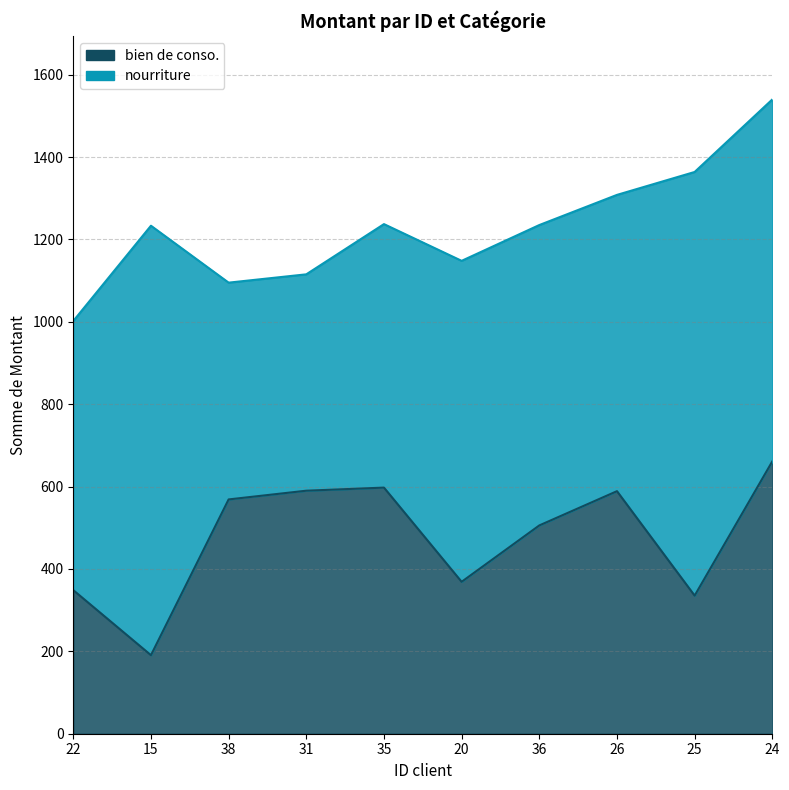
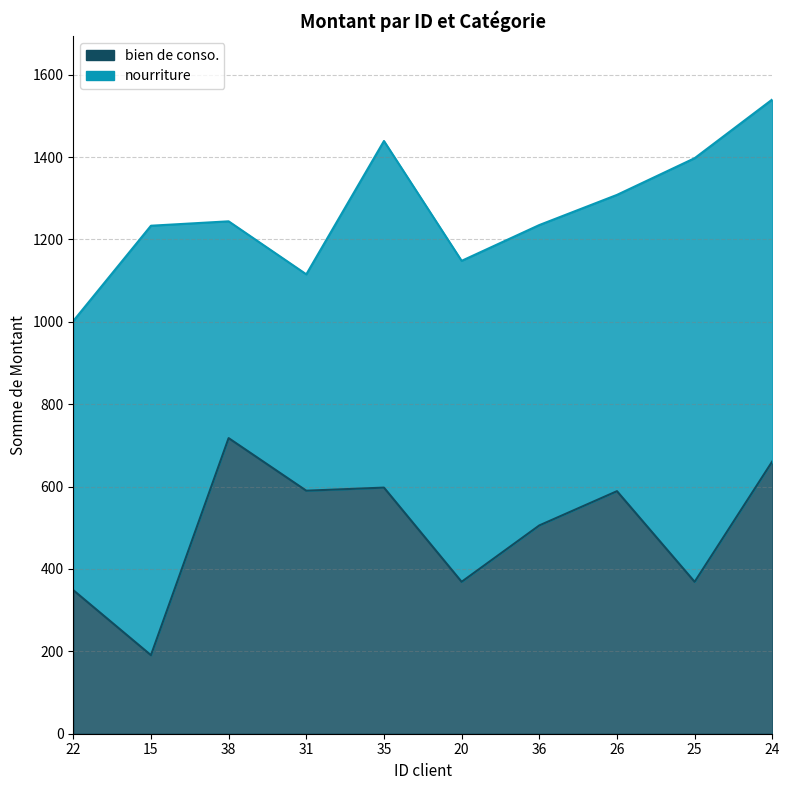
bien de conso., 38: 570 -> 720
nourriture, 35: 640 -> 840
bien de conso., 25: 340 -> 370
